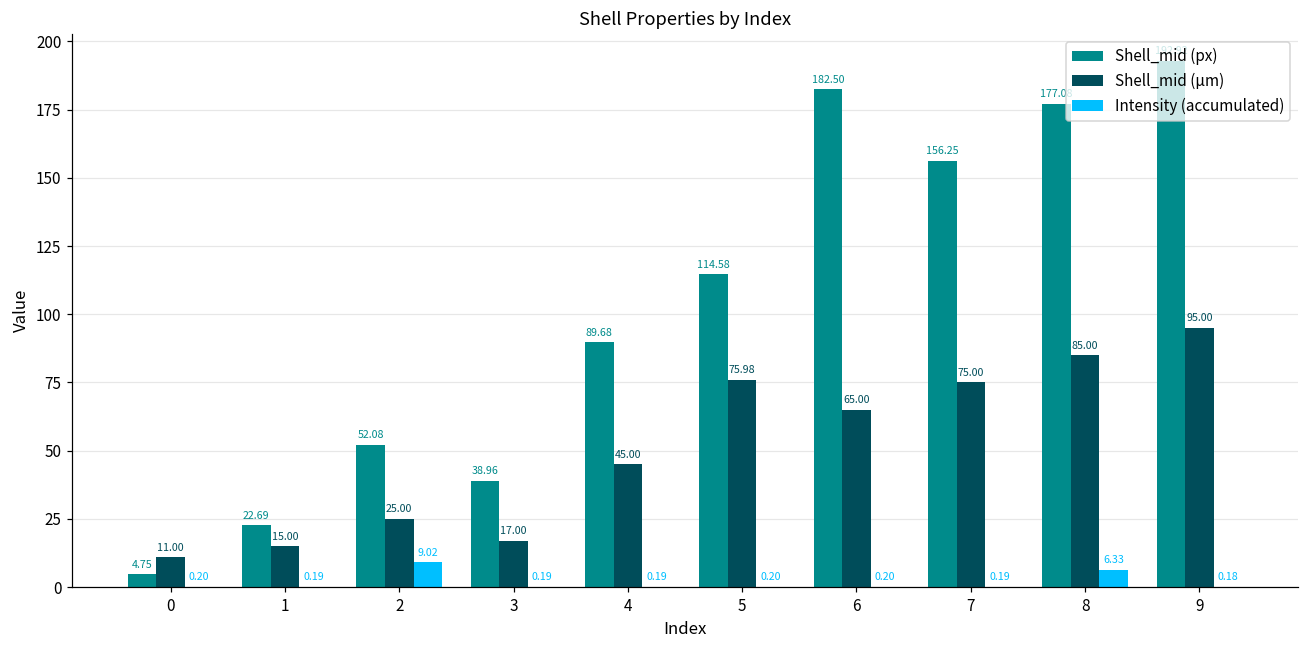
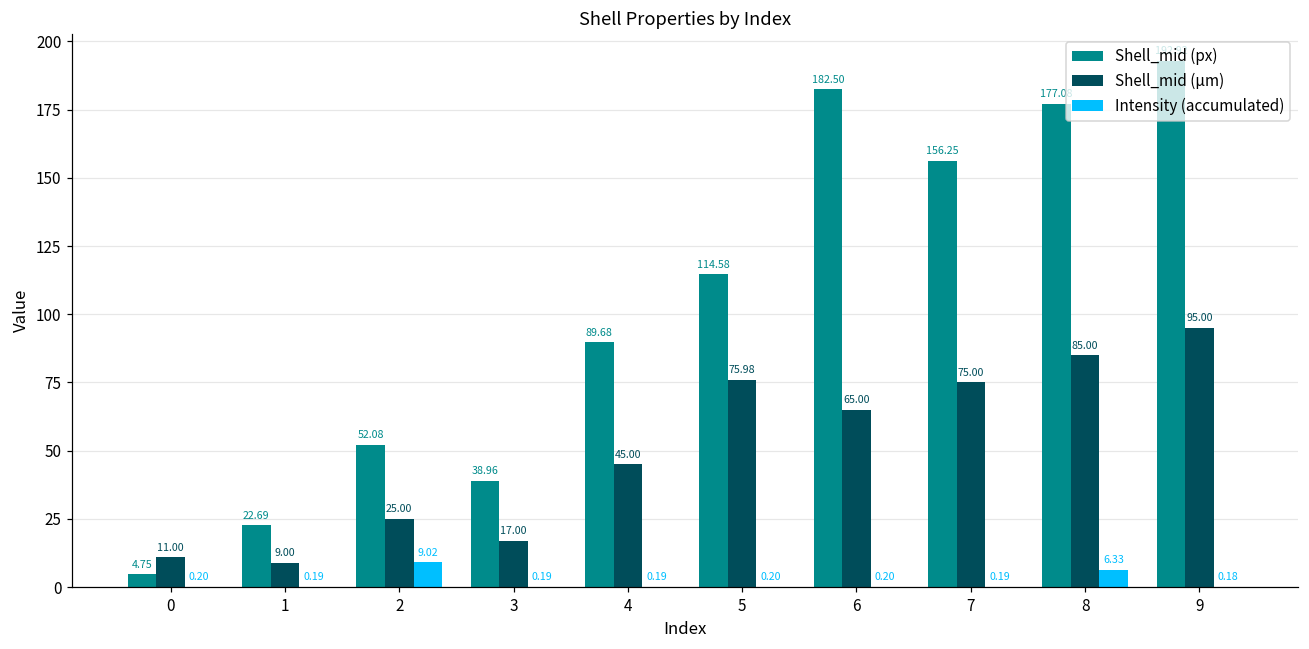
Shell_mid (µm), 1: 15.00 -> 9.00
